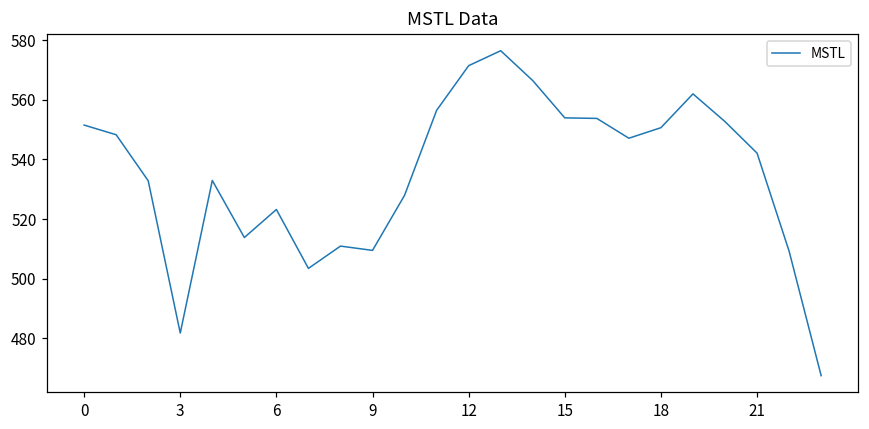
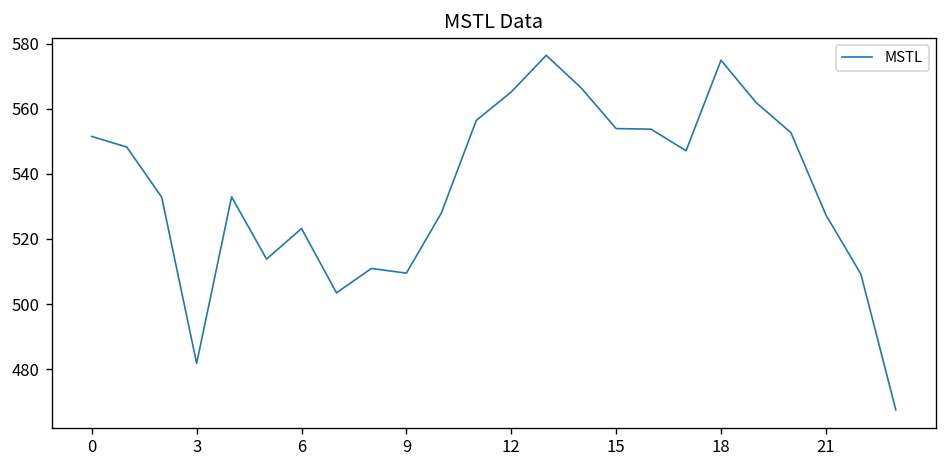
12: 571 -> 565
18: 551 -> 575
21: 542 -> 527
